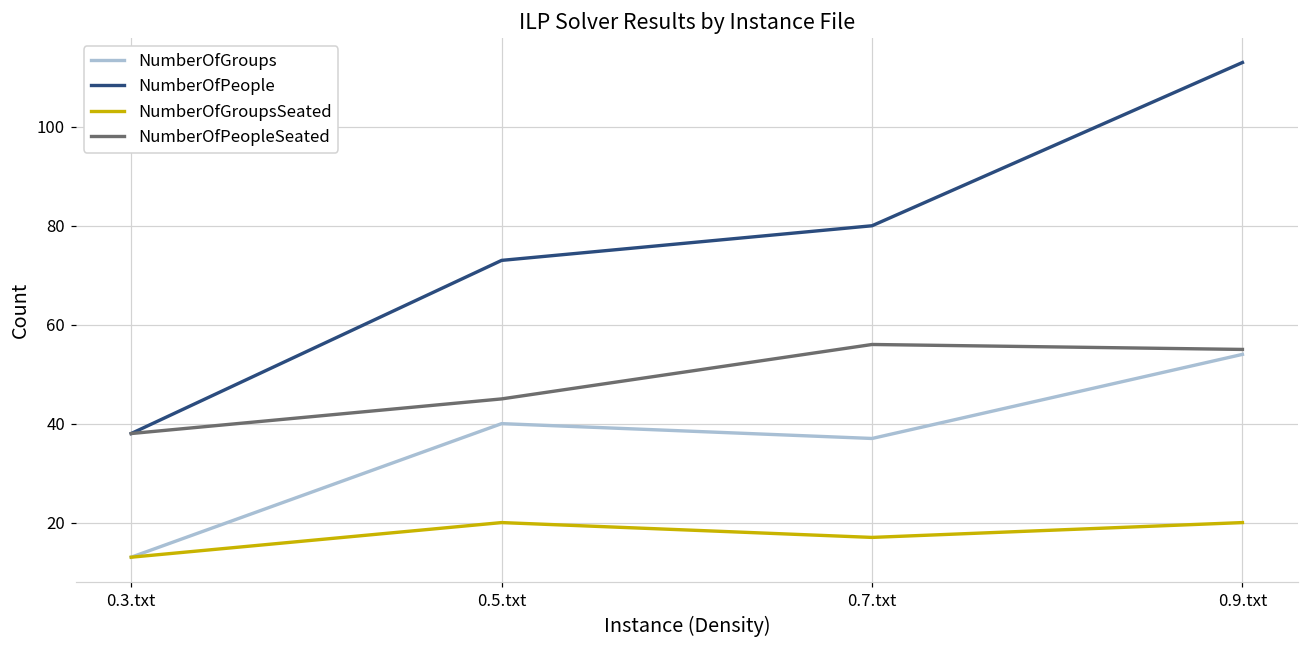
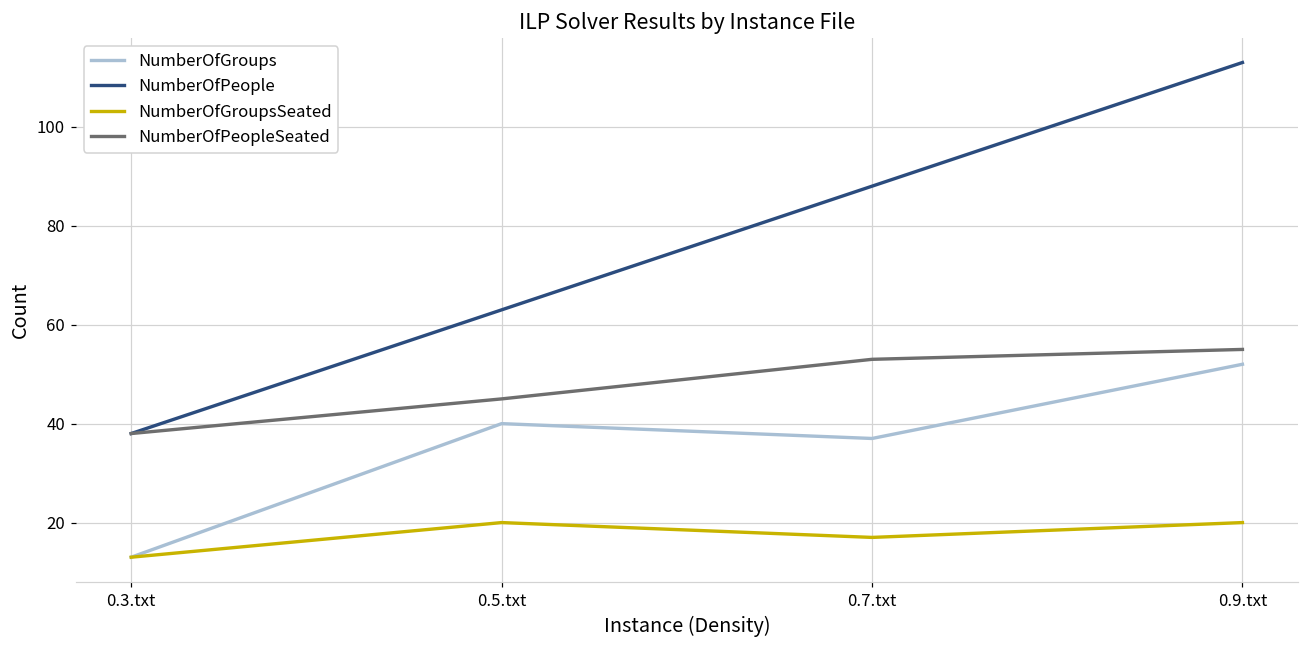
NumberOfPeople, 0.5.txt: 73 -> 63
NumberOfPeople, 0.7.txt: 80 -> 88
NumberOfPeopleSeated, 0.7.txt: 56 -> 53
NumberOfGroups, 0.9.txt: 54 -> 52
